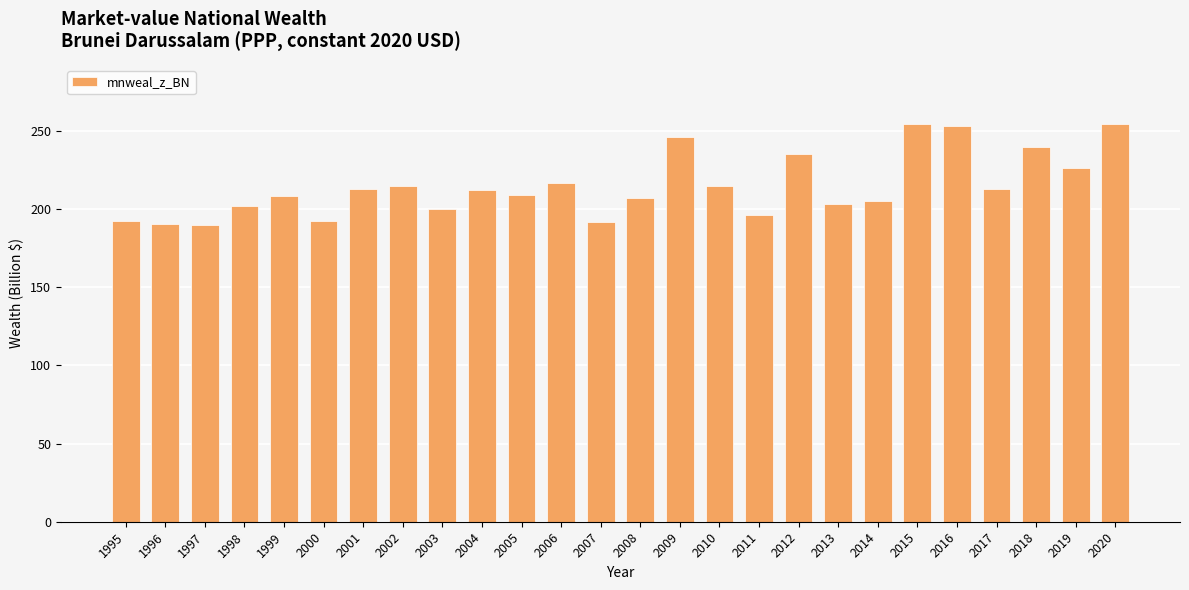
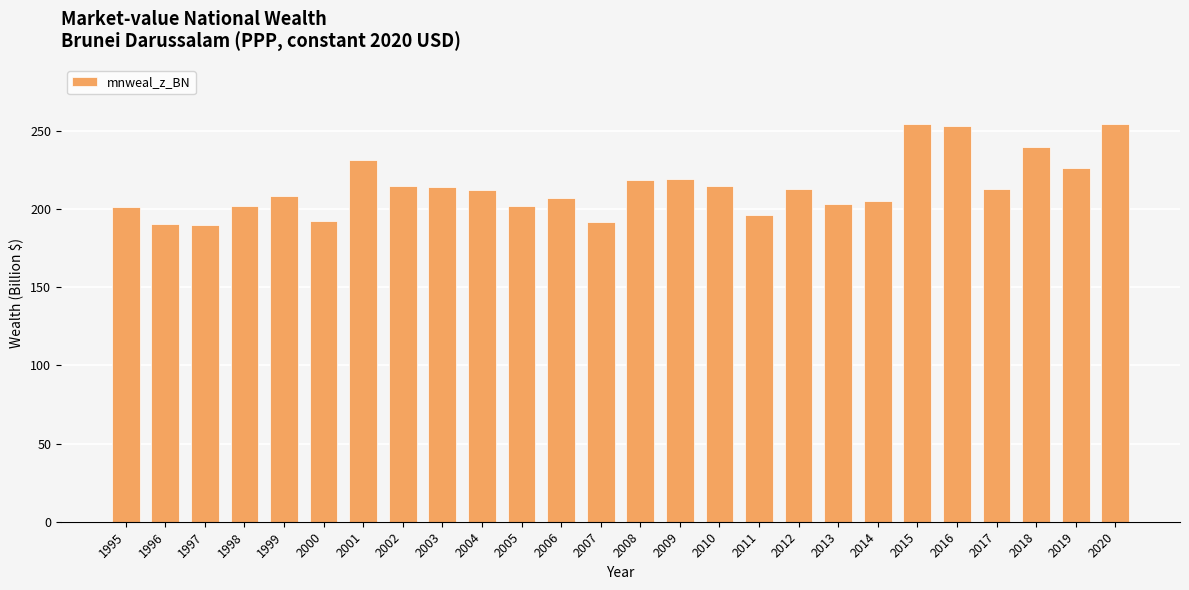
1995: 193 -> 201
2001: 213 -> 231
2003: 200 -> 214
2005: 209 -> 202
2006: 217 -> 207
2008: 207 -> 218
2009: 246 -> 219
2012: 235 -> 212
